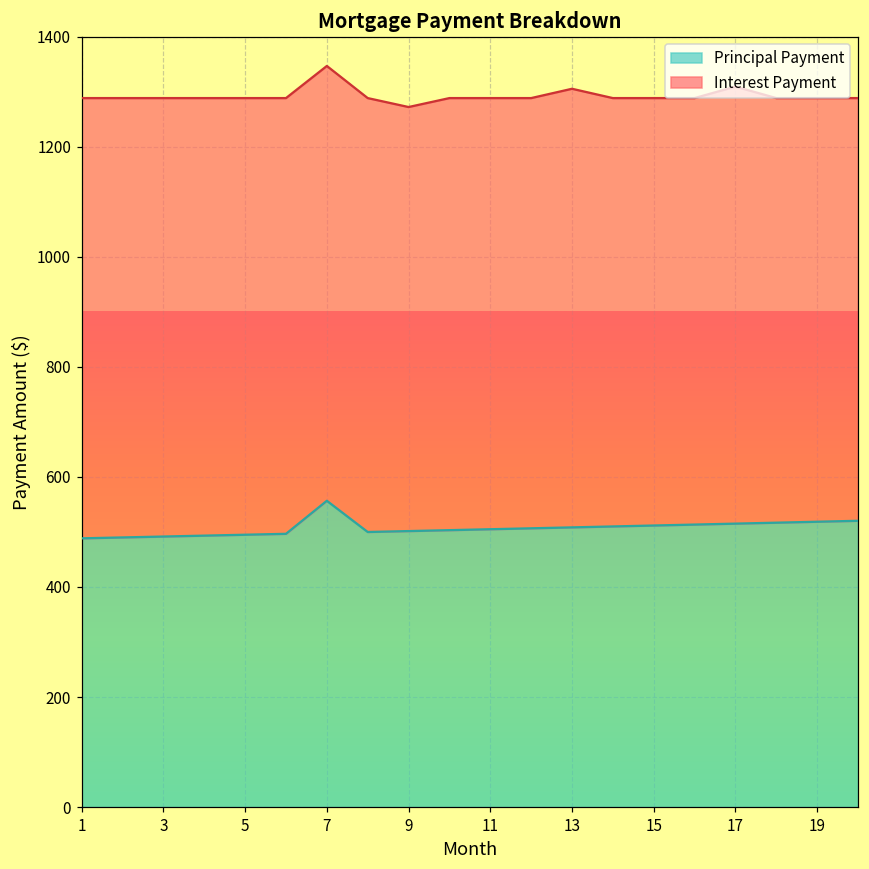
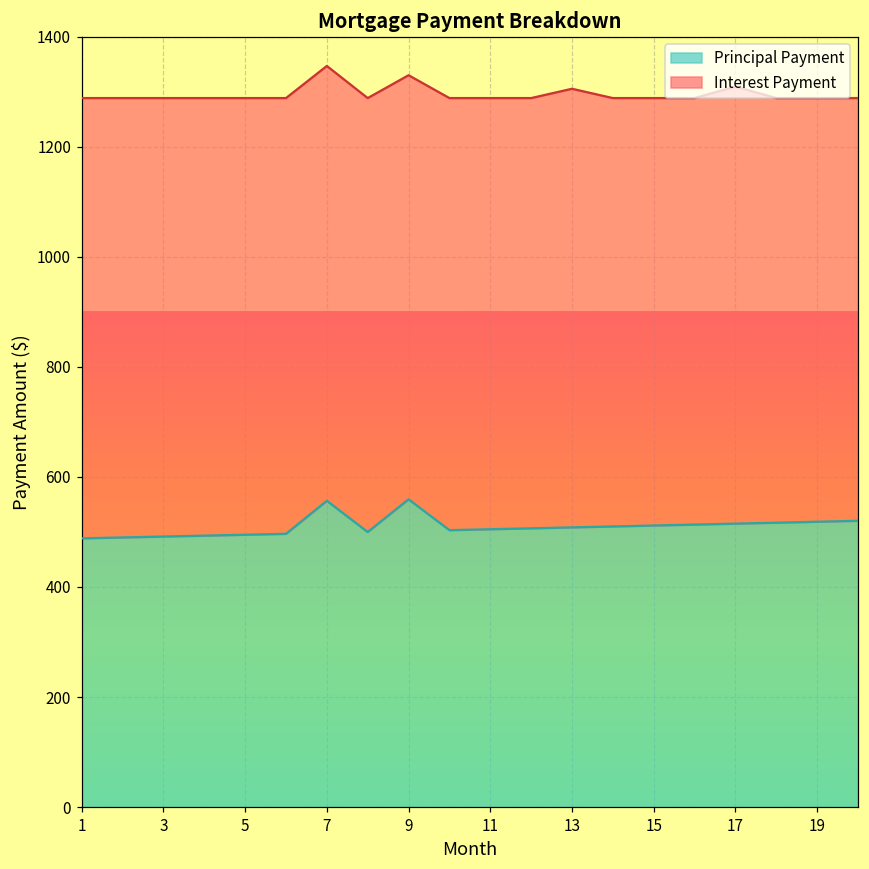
Principal Payment, 9: 500 -> 560
